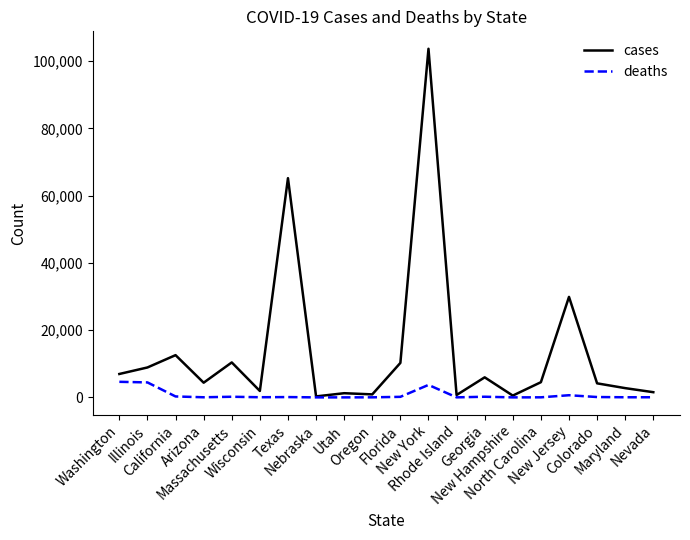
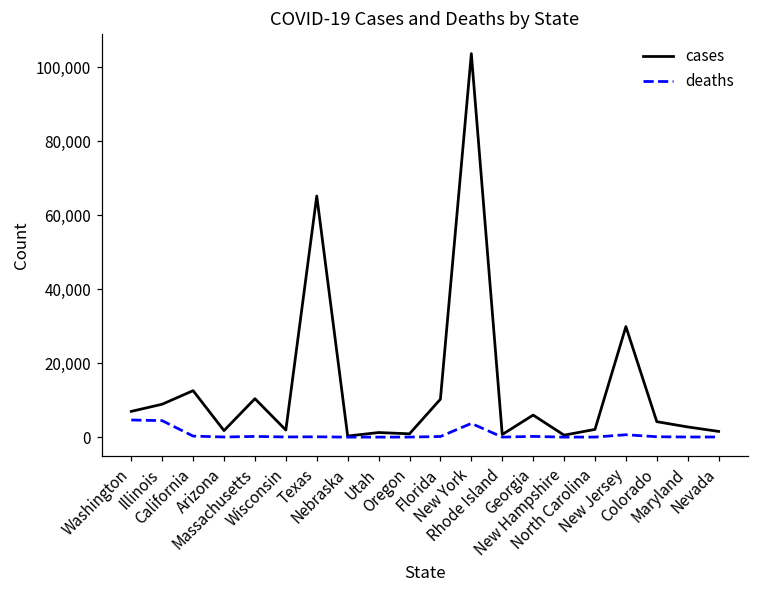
cases, Arizona: 4,000 -> 2,000
cases, North Carolina: 5,000 -> 2,000
